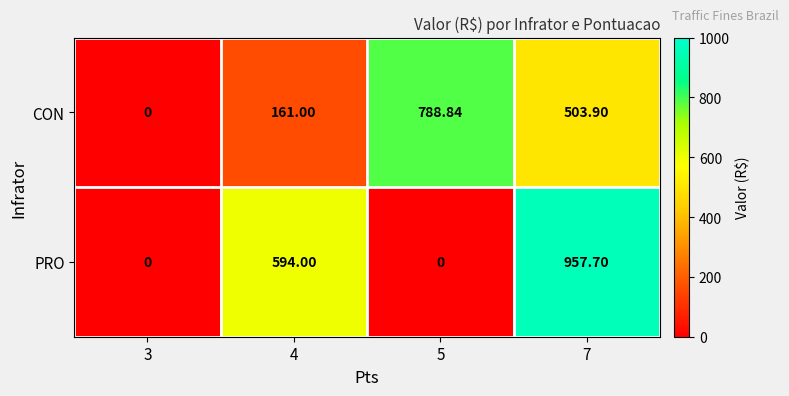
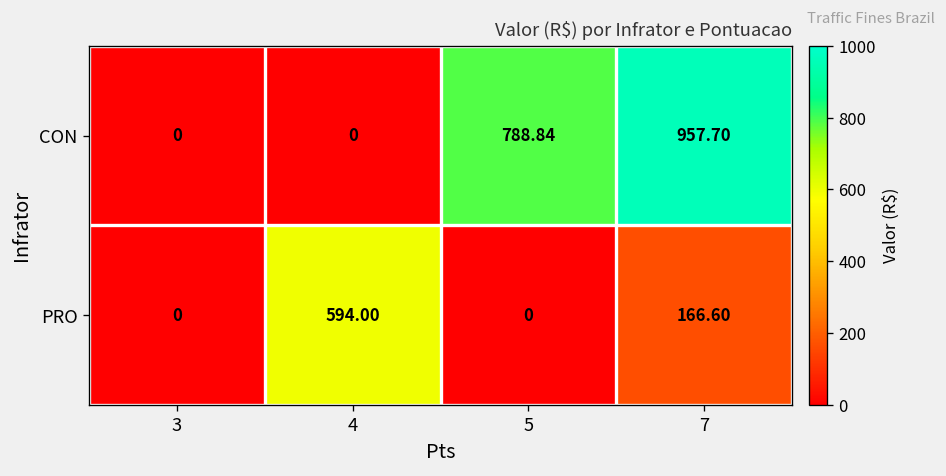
CON, 4: 161.00 -> 0
CON, 7: 503.90 -> 957.70
PRO, 7: 957.70 -> 166.60
